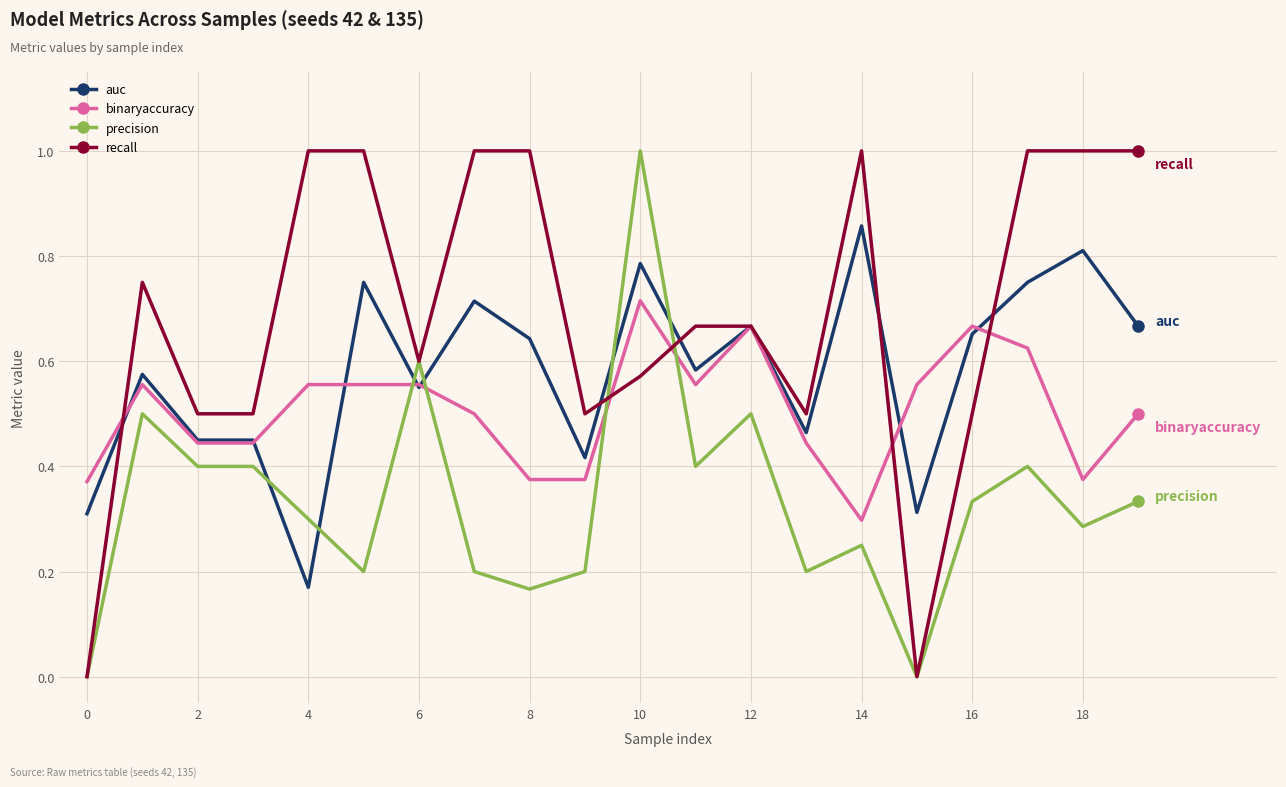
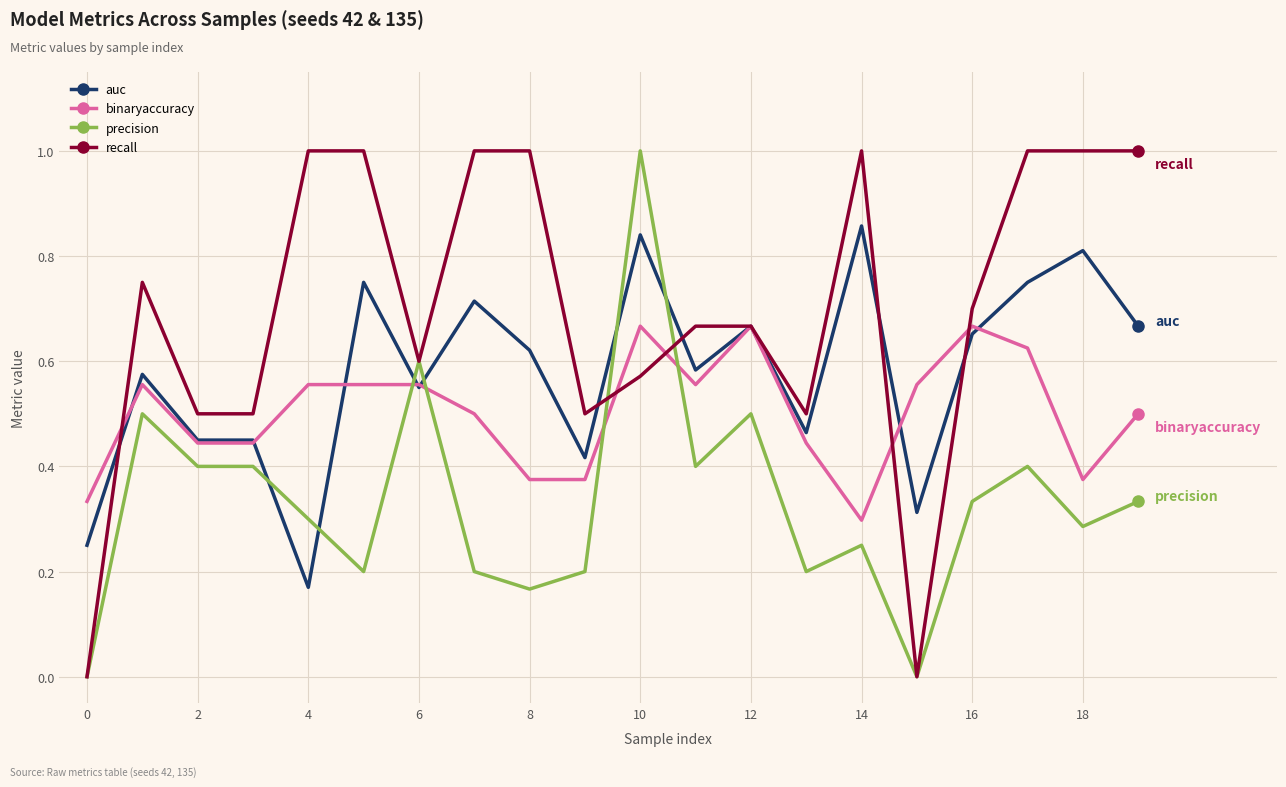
auc, 0: 0.31 -> 0.25
binaryaccuracy, 0: 0.37 -> 0.33
auc, 8: 0.64 -> 0.62
auc, 10: 0.79 -> 0.84
binaryaccuracy, 10: 0.71 -> 0.67
recall, 16: 0.5 -> 0.7
